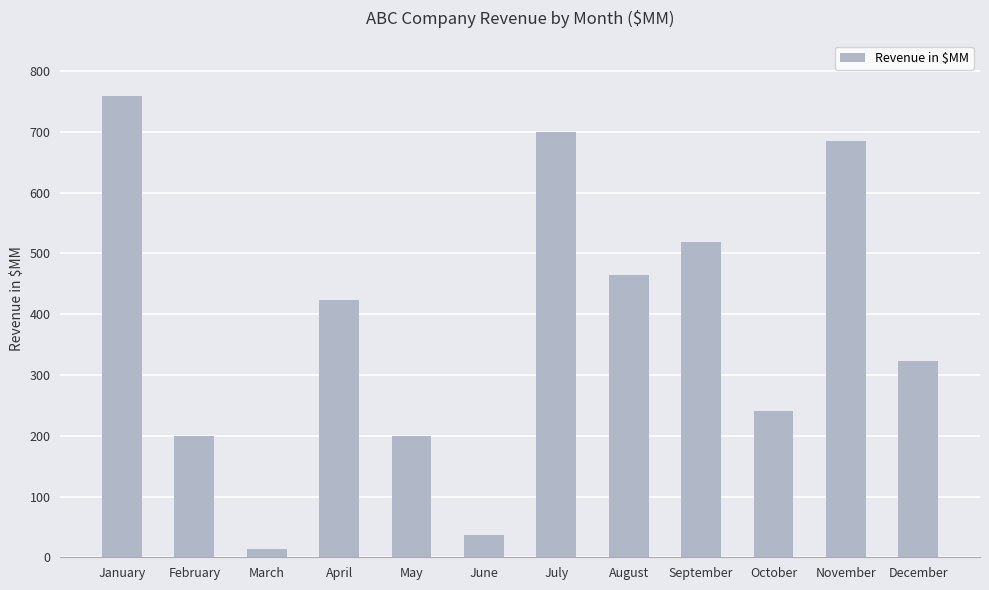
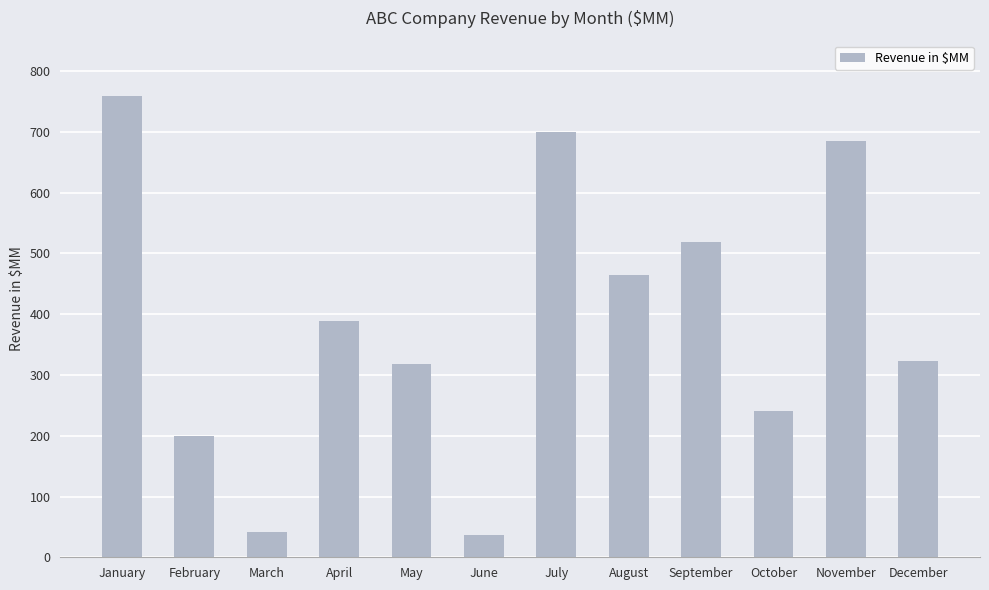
March: 10 -> 40
April: 420 -> 390
May: 200 -> 320
